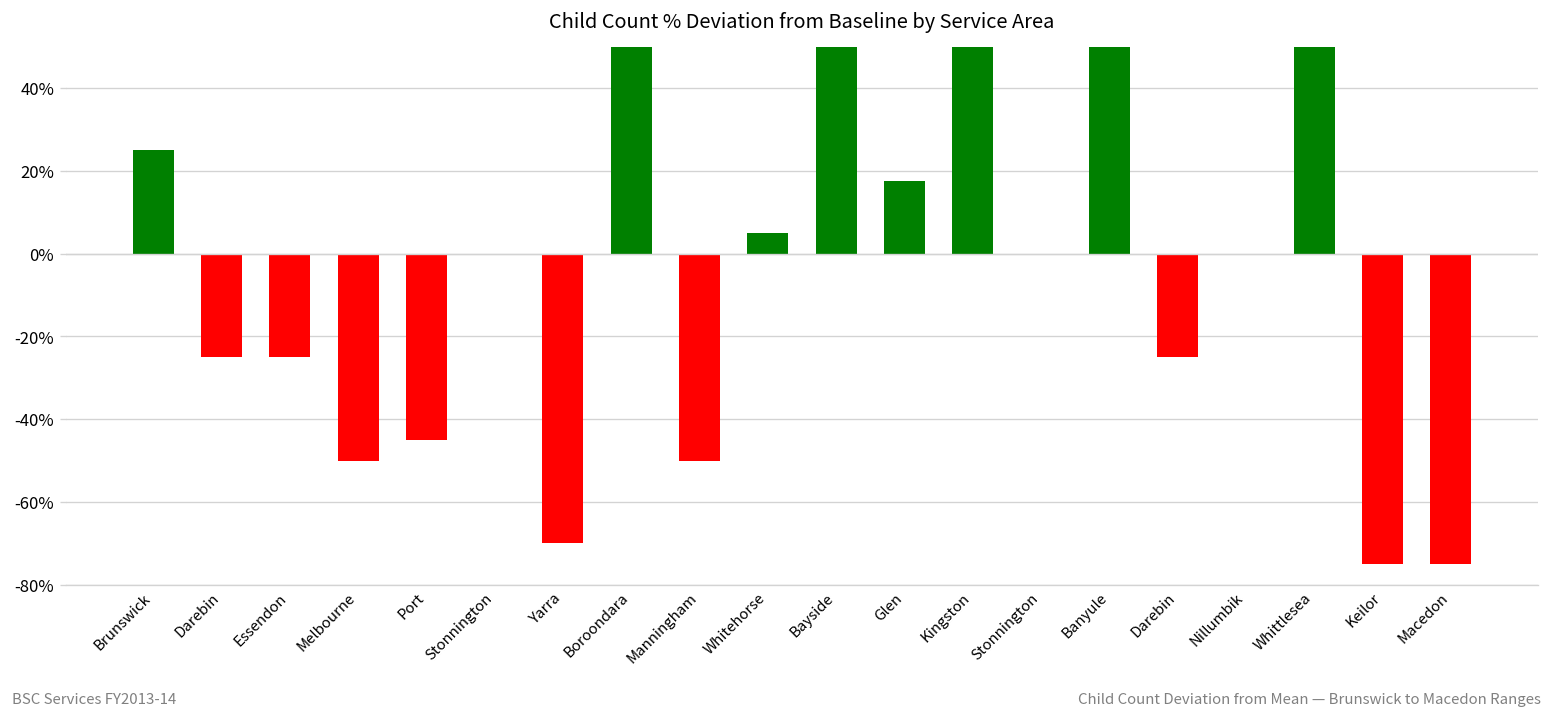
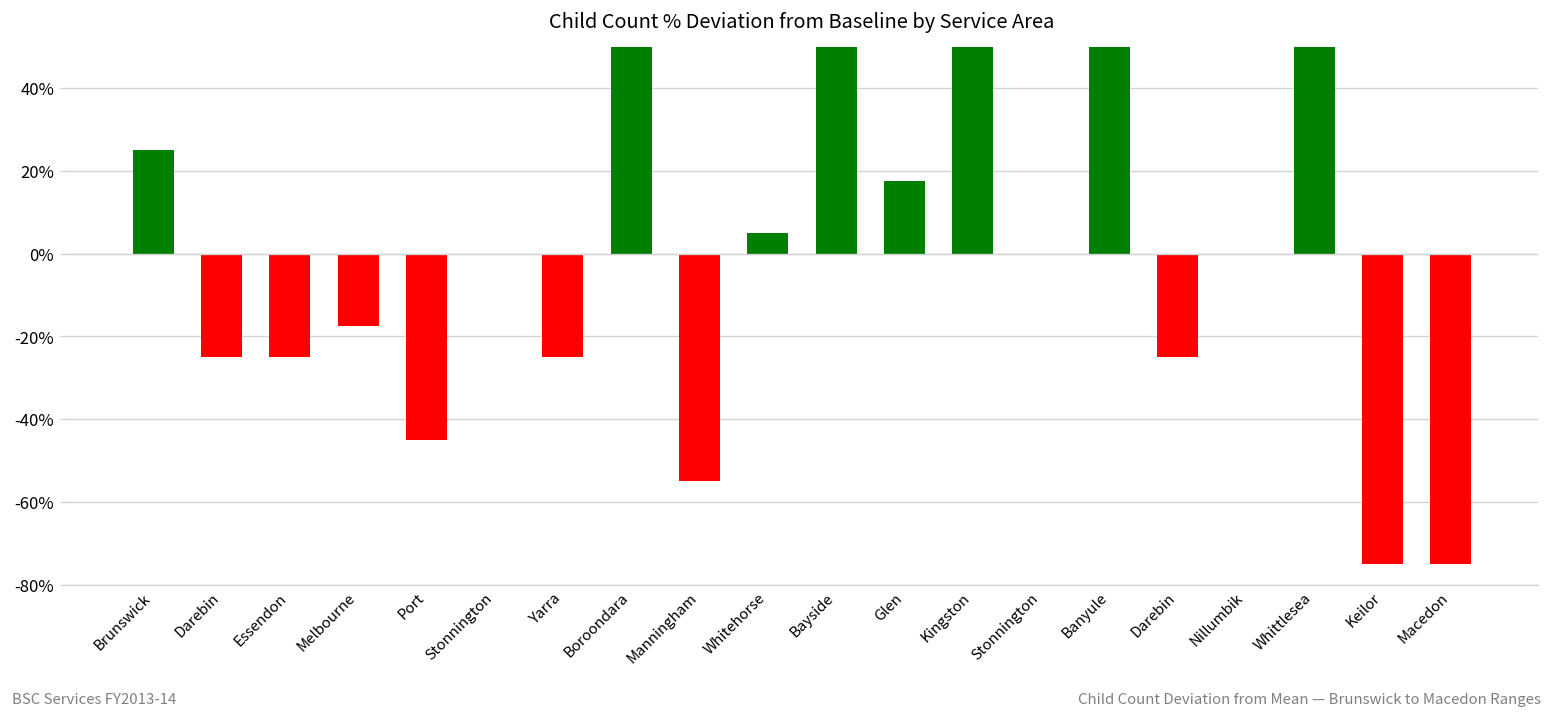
Melbourne: -50% -> -18%
Yarra: -70% -> -25%
Manningham: -50% -> -55%
